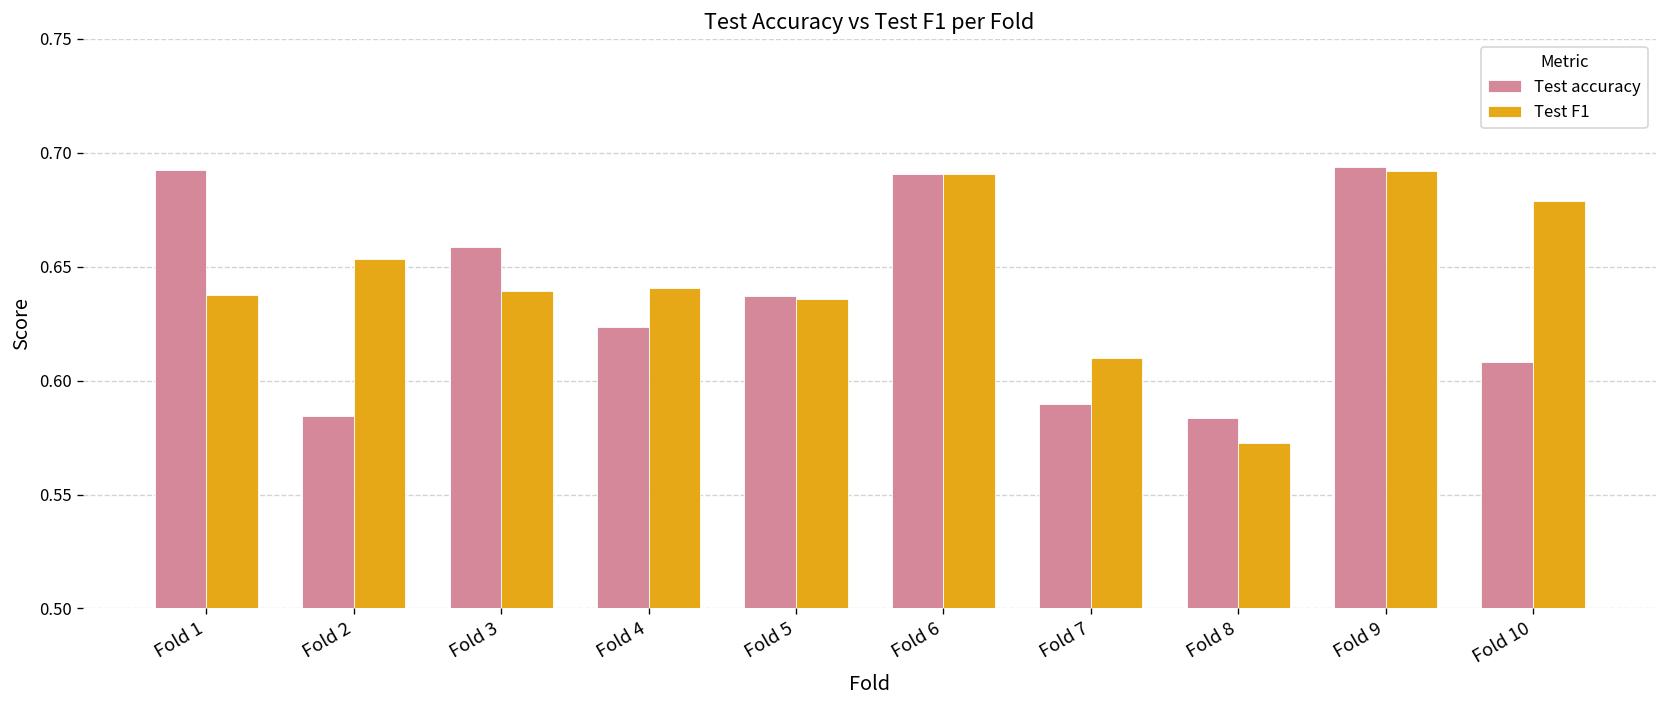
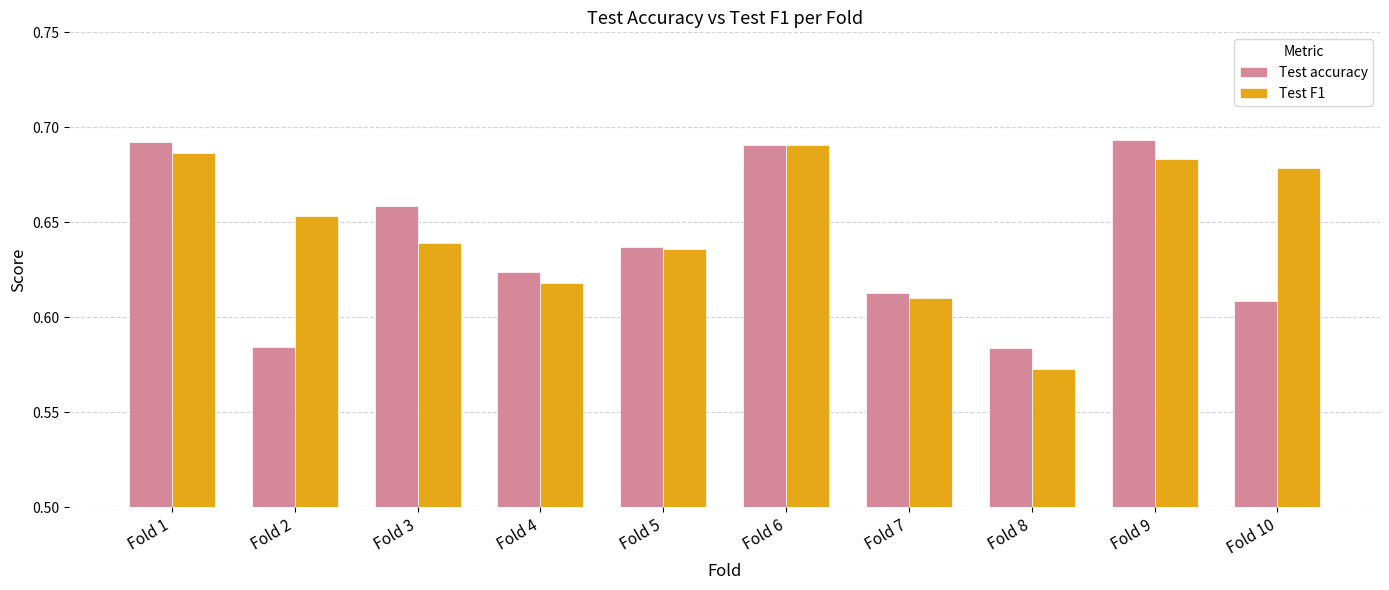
Test F1, Fold 1: 0.638 -> 0.687
Test F1, Fold 4: 0.641 -> 0.618
Test accuracy, Fold 7: 0.590 -> 0.613
Test F1, Fold 9: 0.692 -> 0.683
